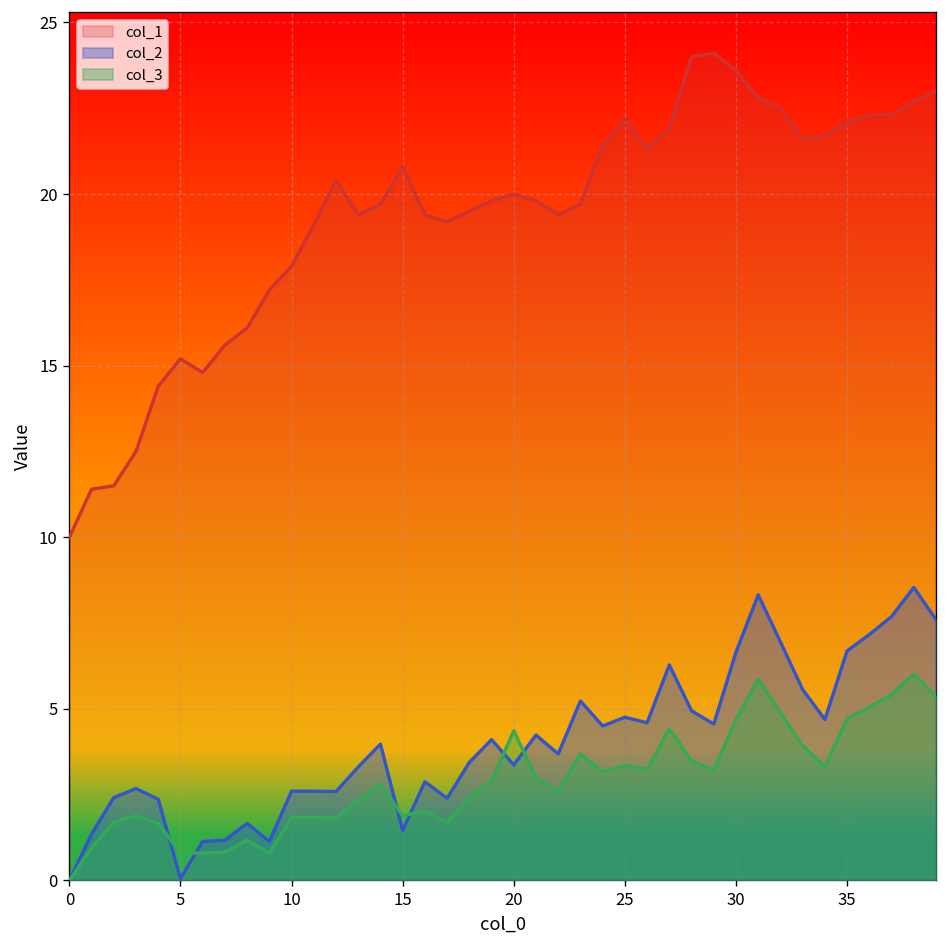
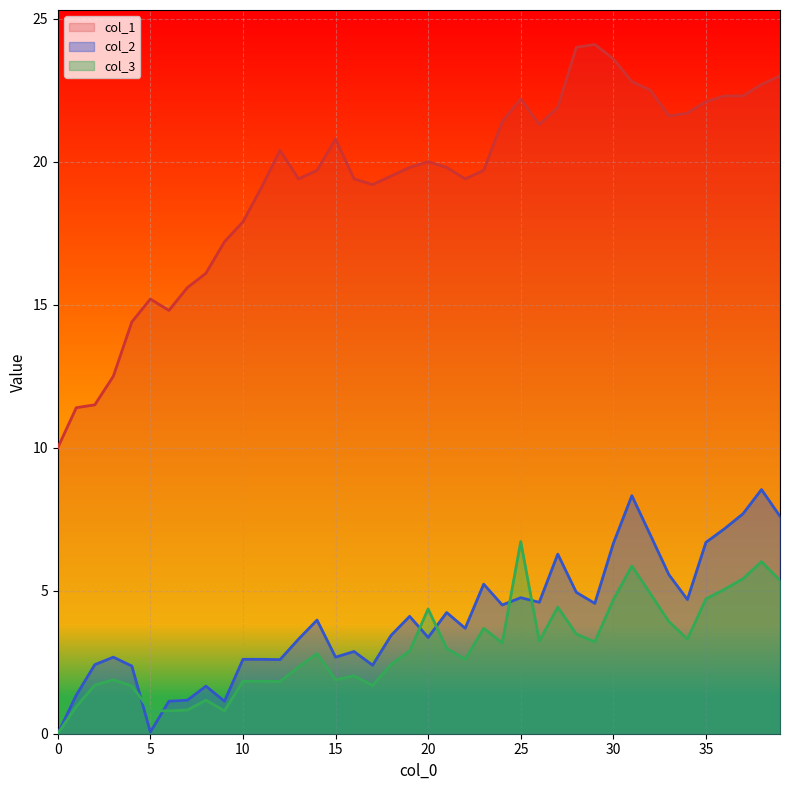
col_2, 15: 1.5 -> 2.7
col_3, 25: 3.4 -> 6.7
